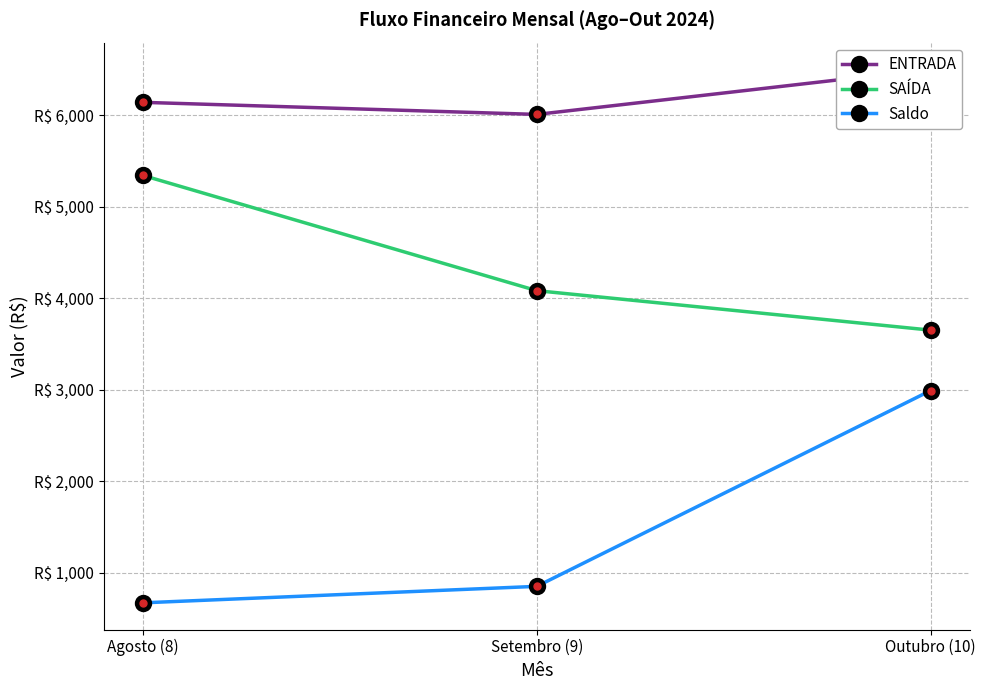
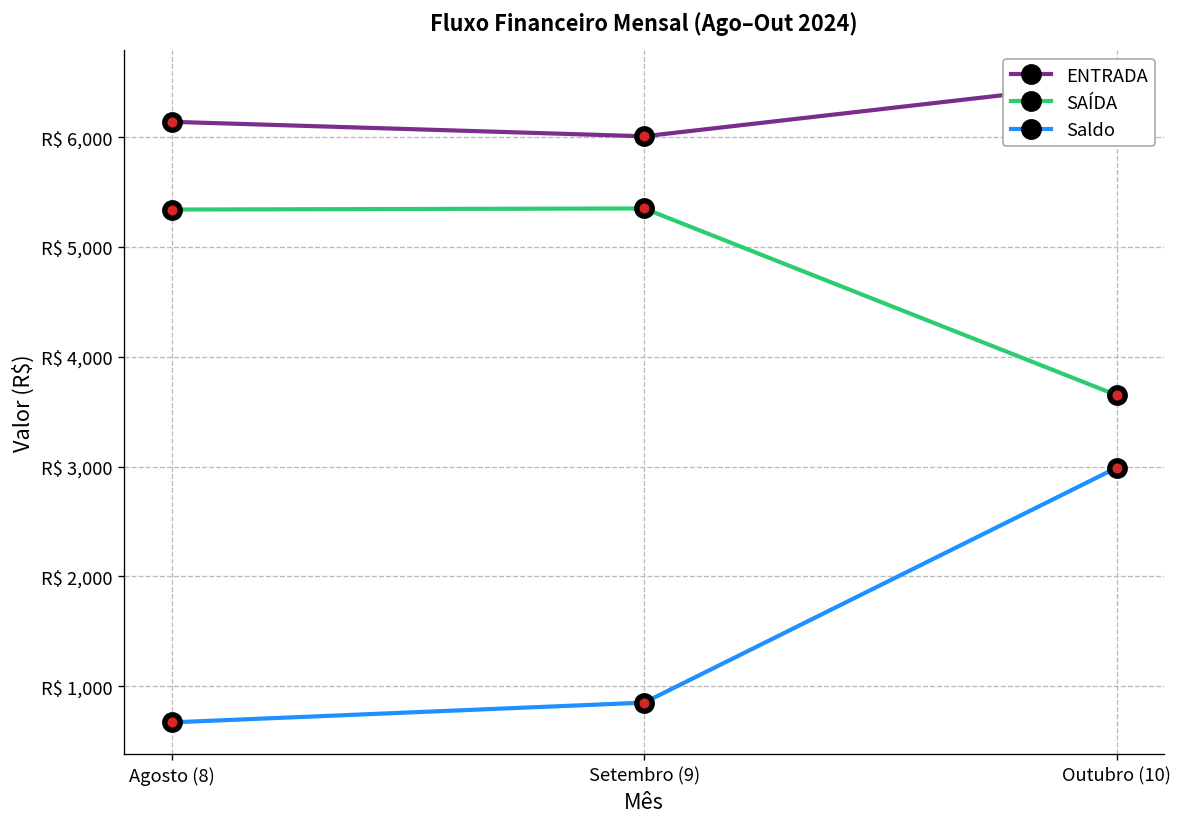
SAÍDA, Setembro (9): R$ 4,100 -> R$ 5,400
